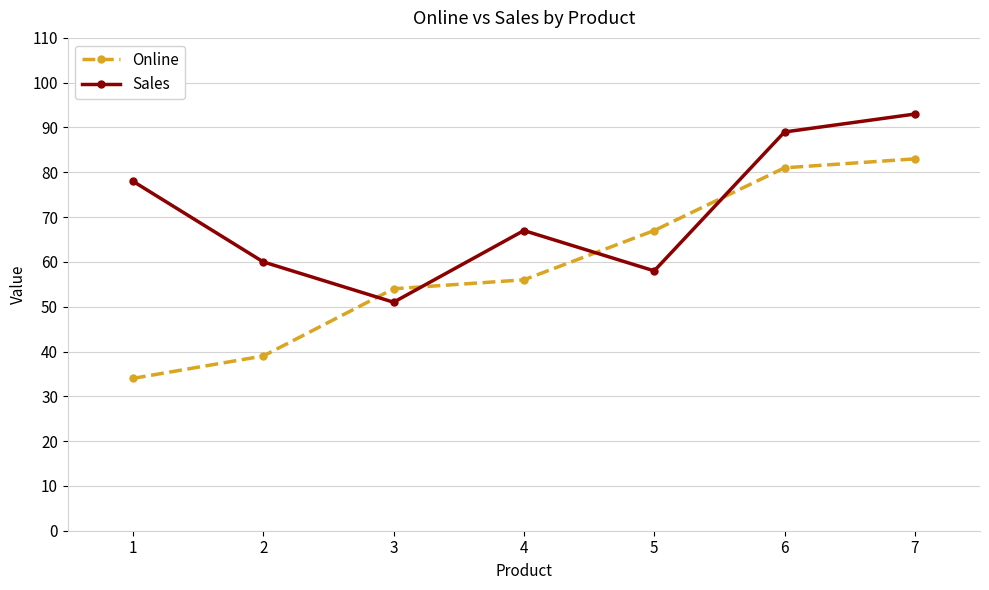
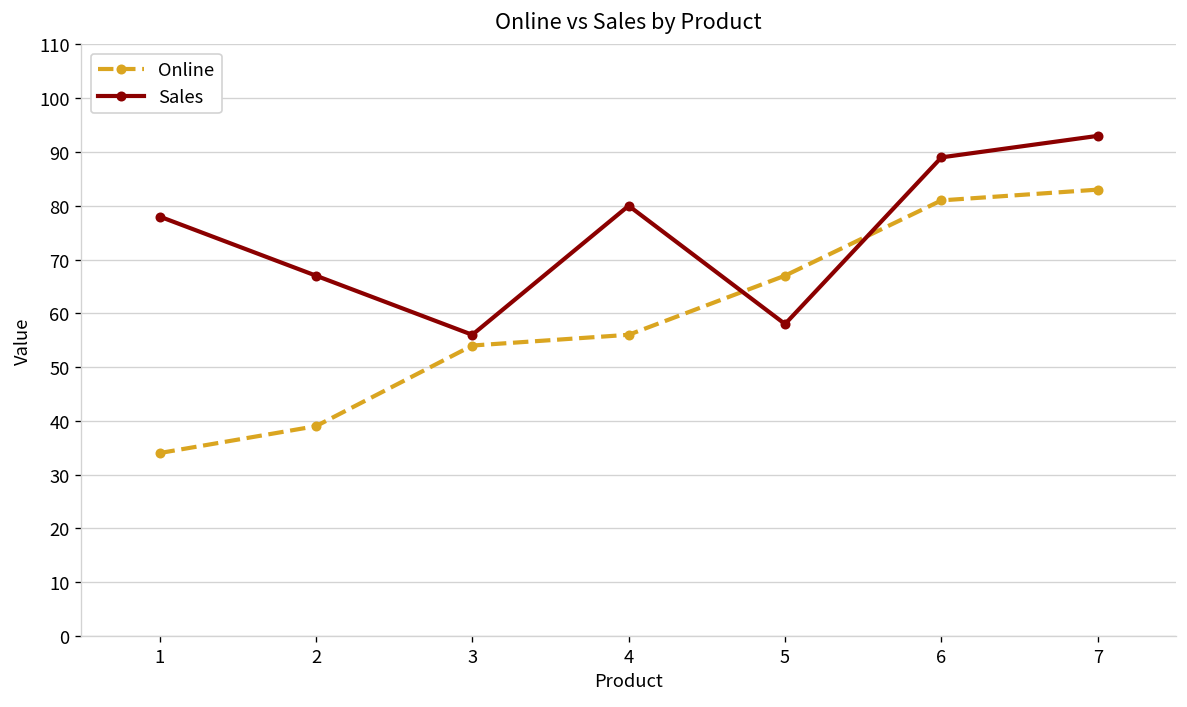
Sales, 2: 60 -> 67
Sales, 3: 51 -> 56
Sales, 4: 67 -> 80
